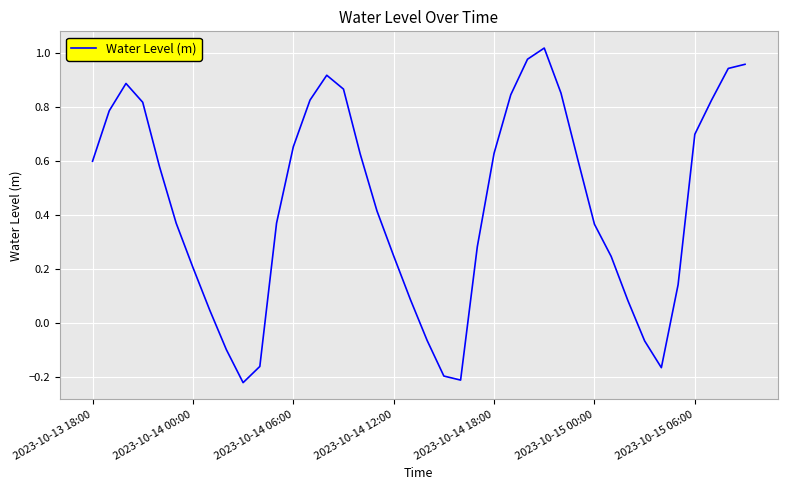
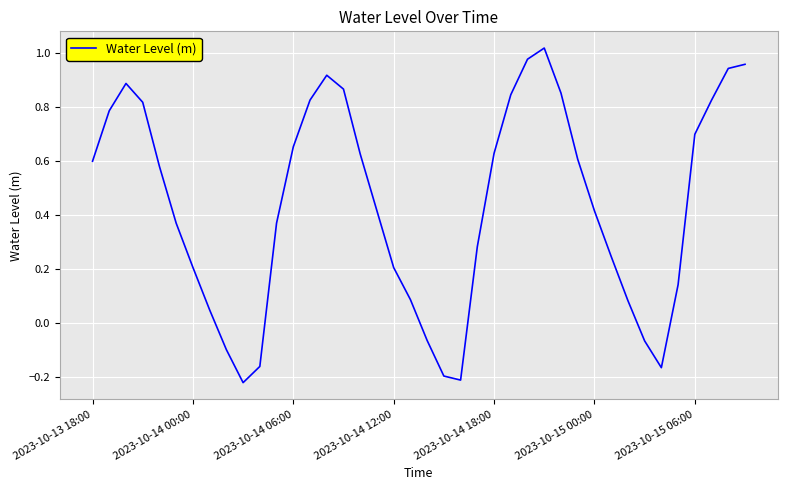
2023-10-14 12:00: 0.25 -> 0.20
2023-10-15 00:00: 0.36 -> 0.41
